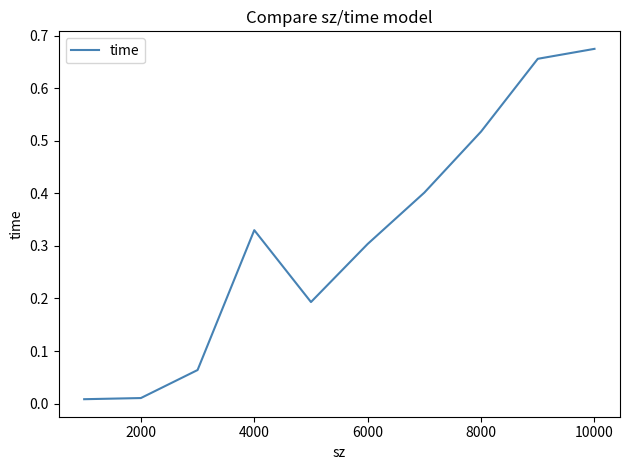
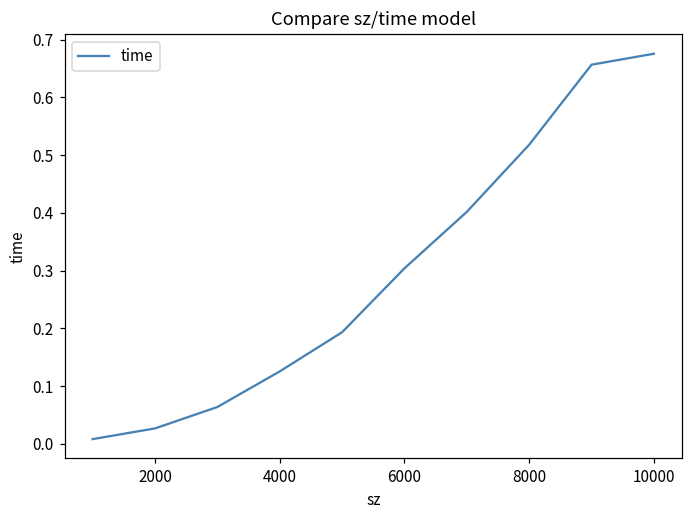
2000: 0.01 -> 0.03
4000: 0.33 -> 0.13
